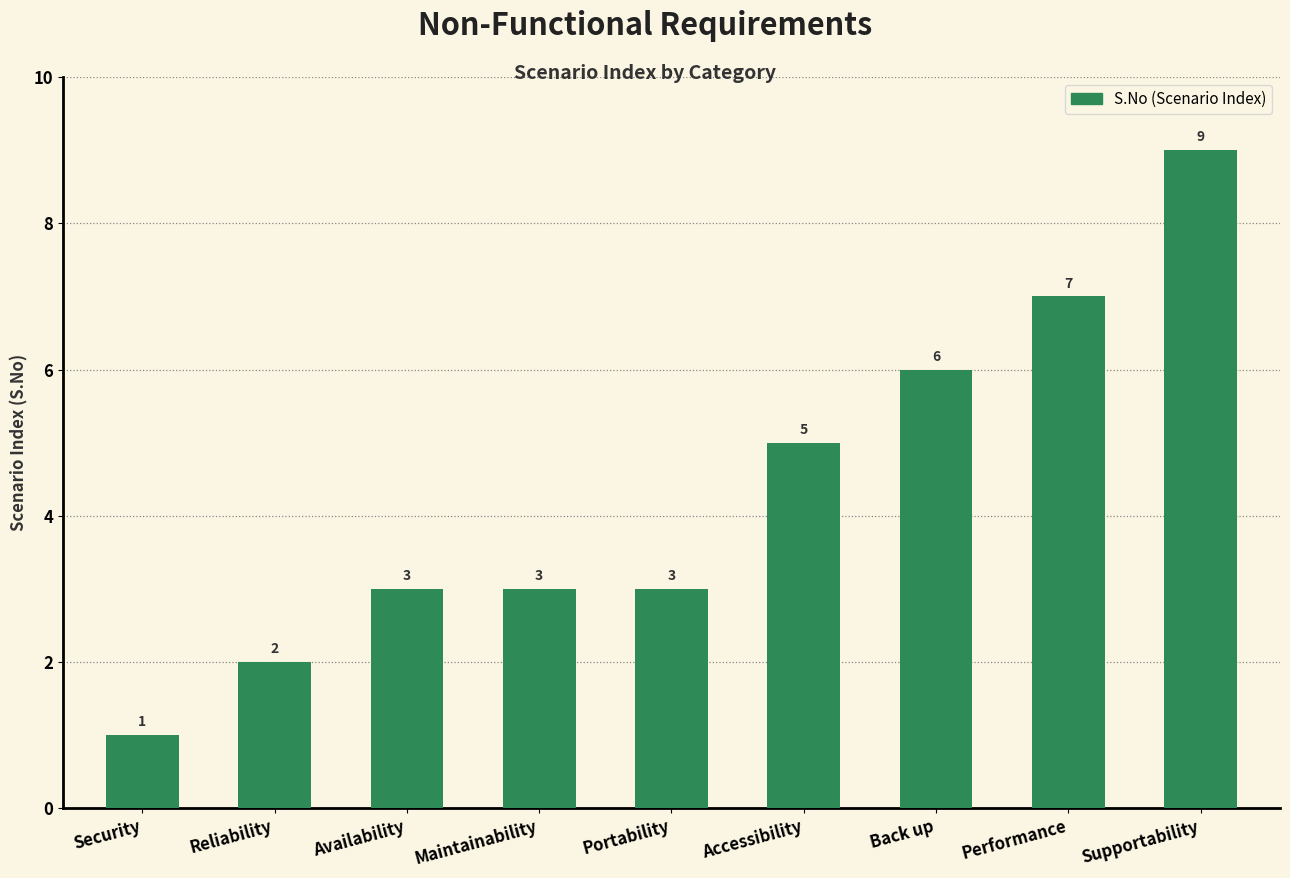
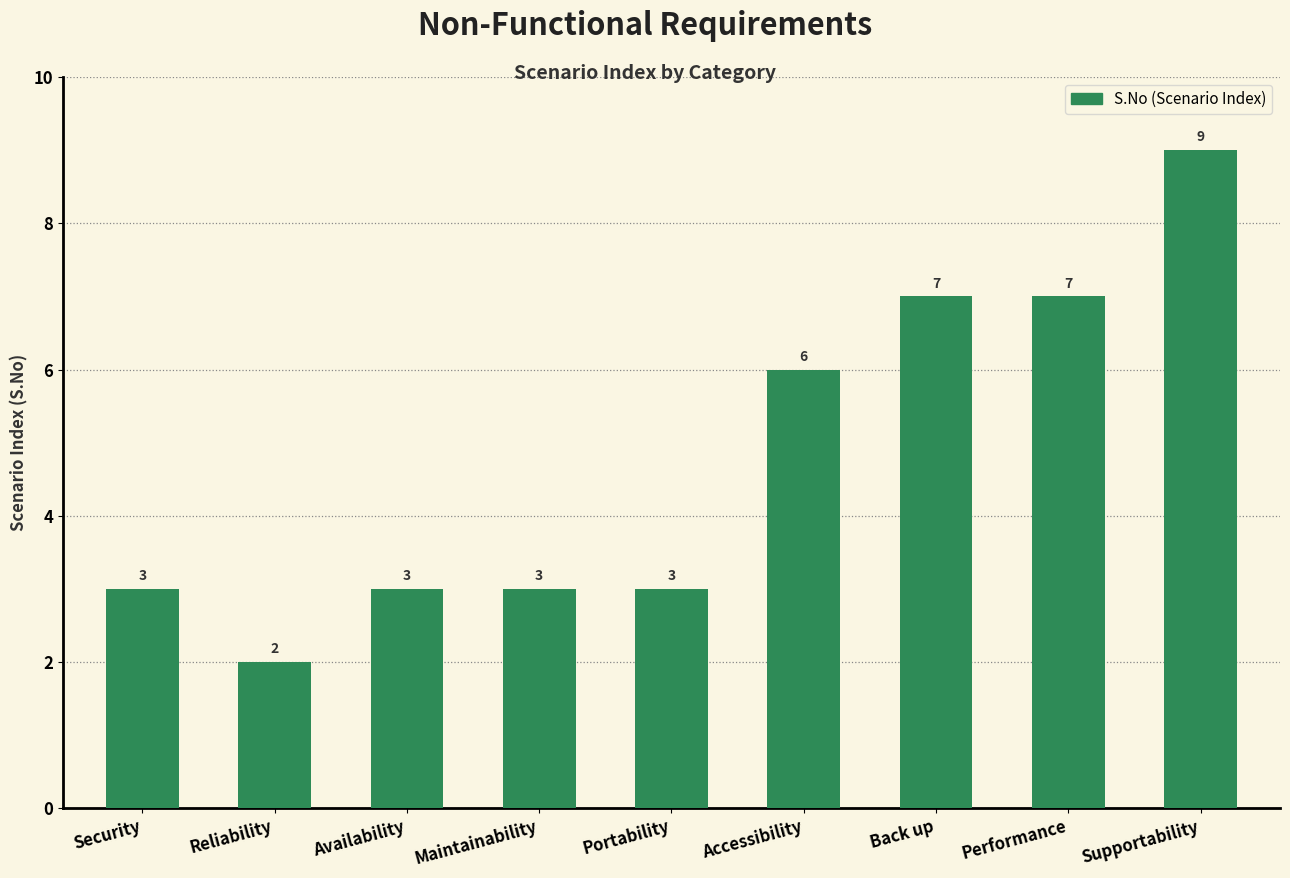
Security: 1 -> 3
Accessibility: 5 -> 6
Back up: 6 -> 7
